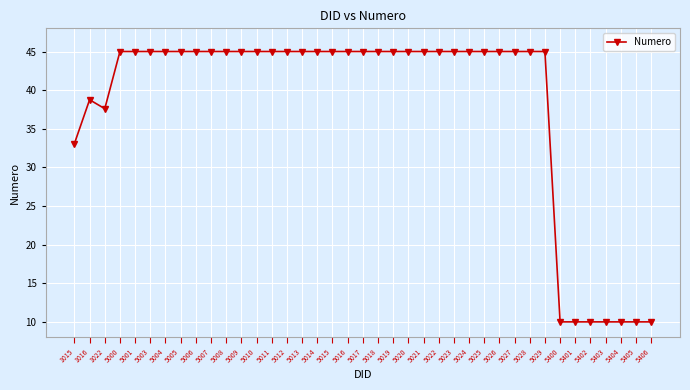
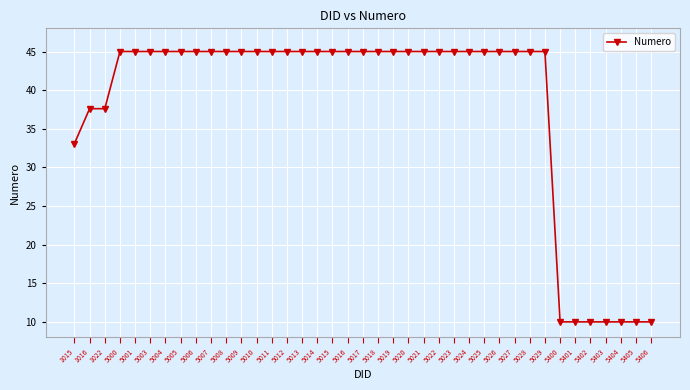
1016: 39 -> 38
